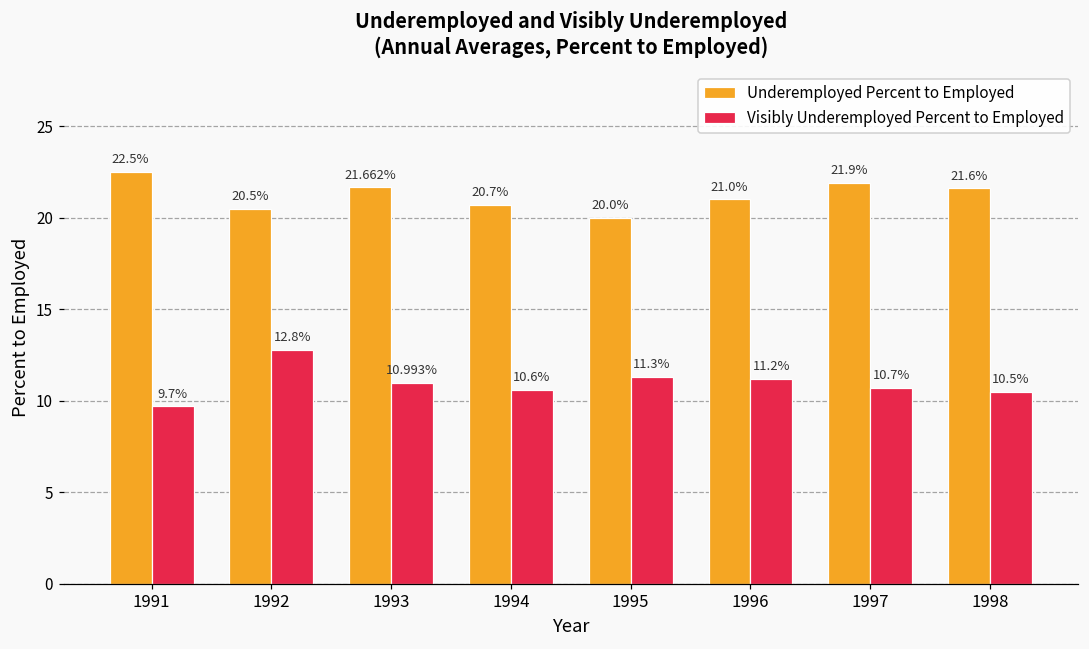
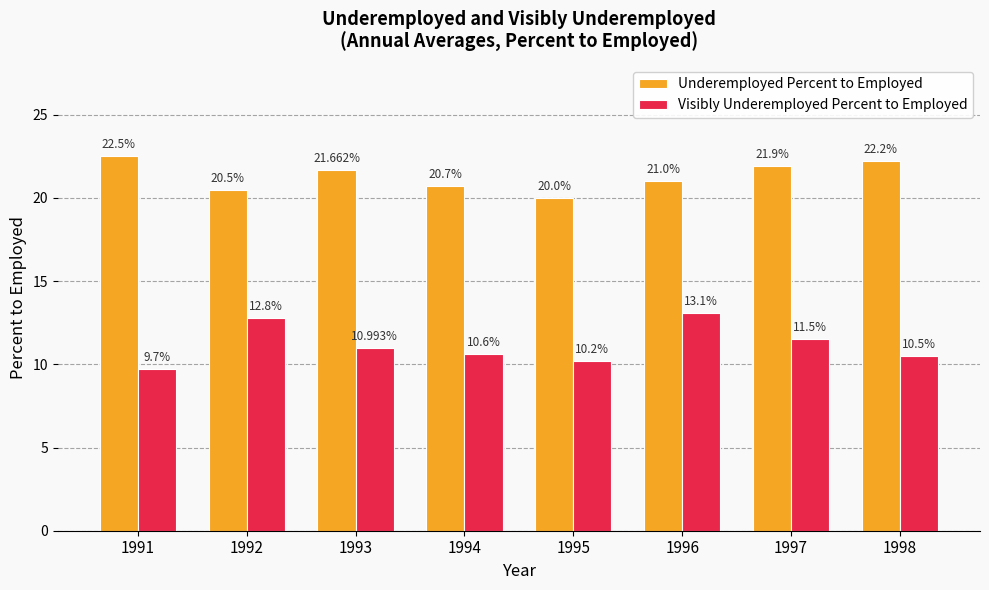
Visibly Underemployed Percent to Employed, 1995: 11.3% -> 10.2%
Visibly Underemployed Percent to Employed, 1996: 11.2% -> 13.1%
Visibly Underemployed Percent to Employed, 1997: 10.7% -> 11.5%
Underemployed Percent to Employed, 1998: 21.6% -> 22.2%
